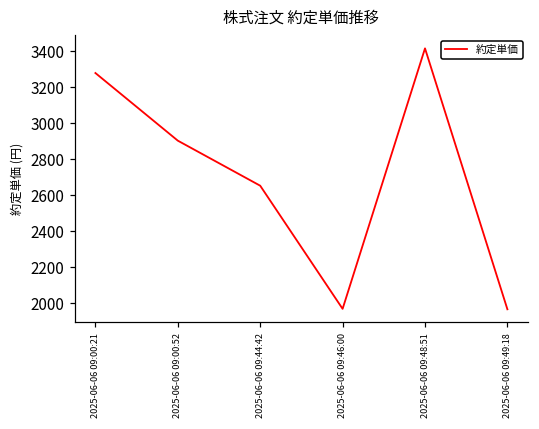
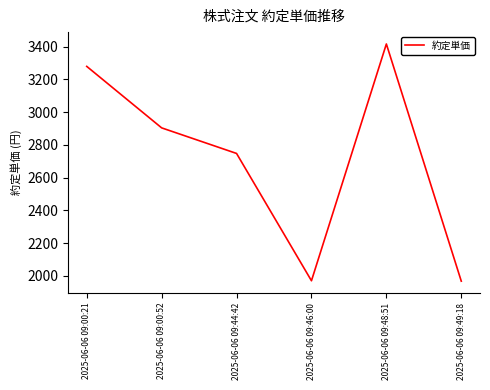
2025-06-06 09:44:42: 2650 -> 2750
